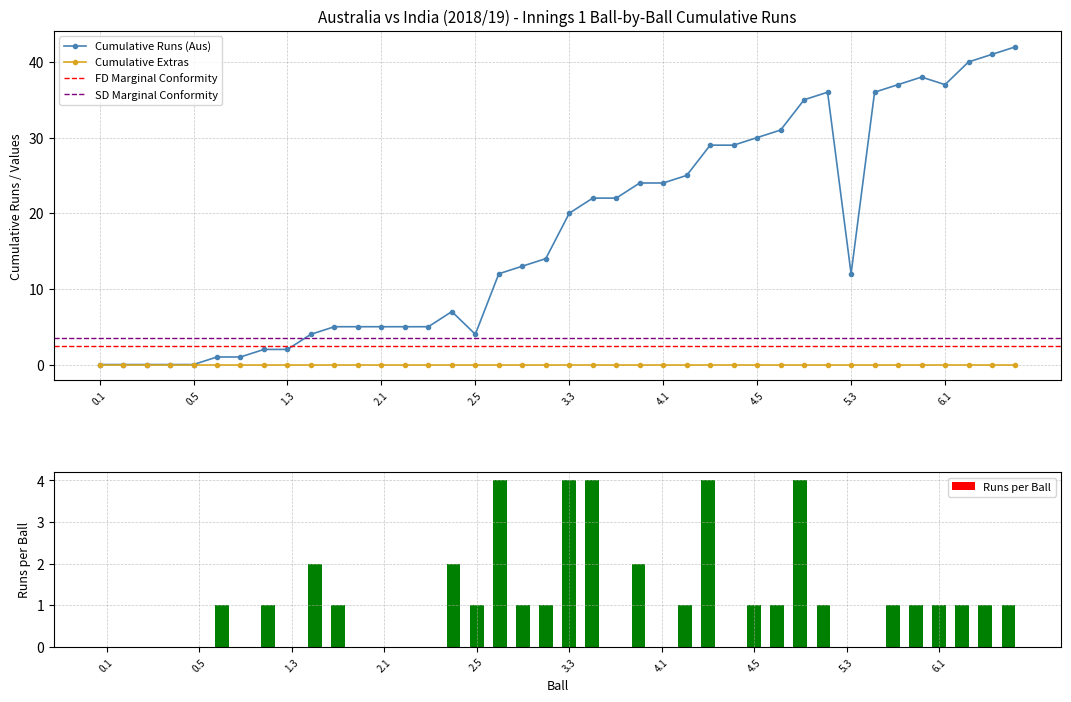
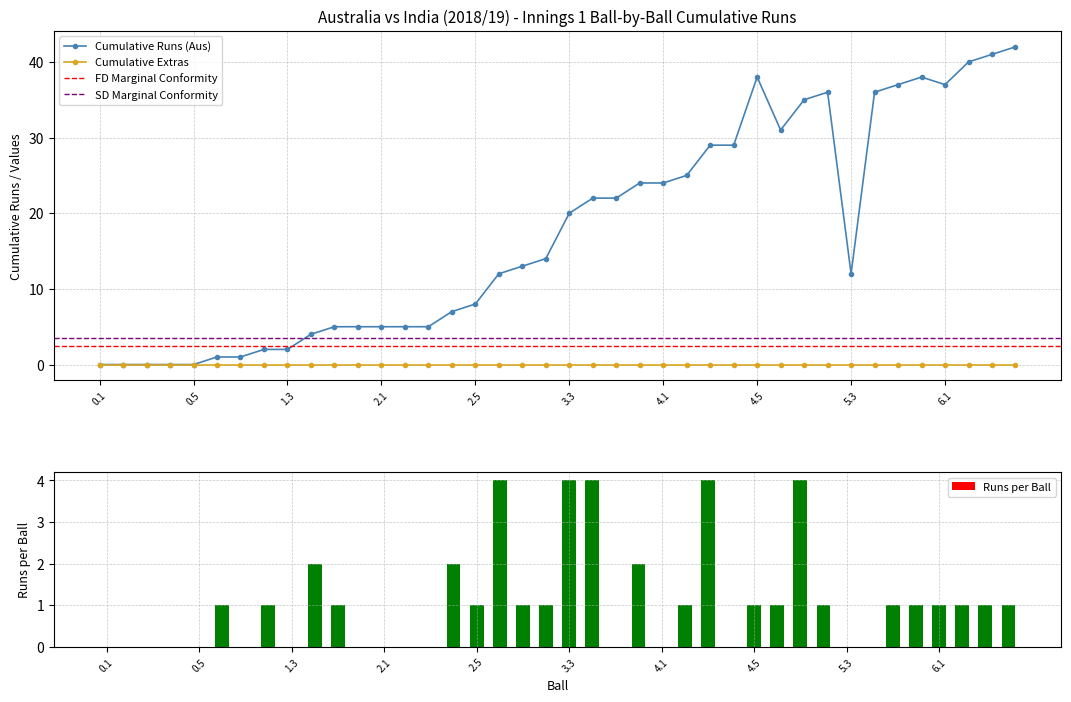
Australia vs India (2018/19) - Innings 1 Ball-by-Ball Cumulative Runs, Cumulative Runs (Aus), 2.5: 4 -> 8
Australia vs India (2018/19) - Innings 1 Ball-by-Ball Cumulative Runs, Cumulative Runs (Aus), 4.5: 30 -> 38
